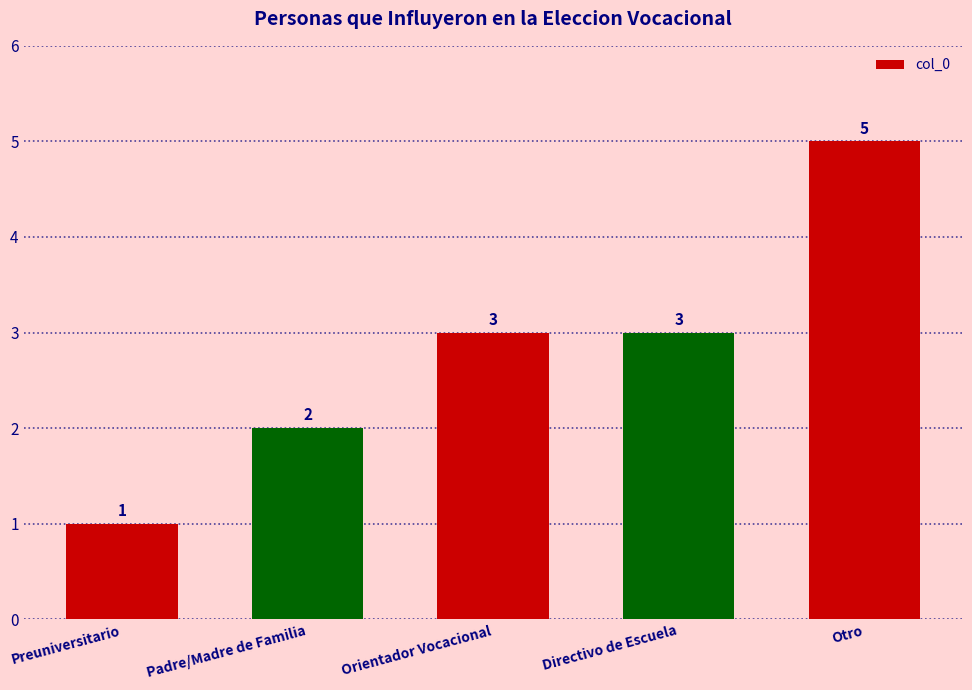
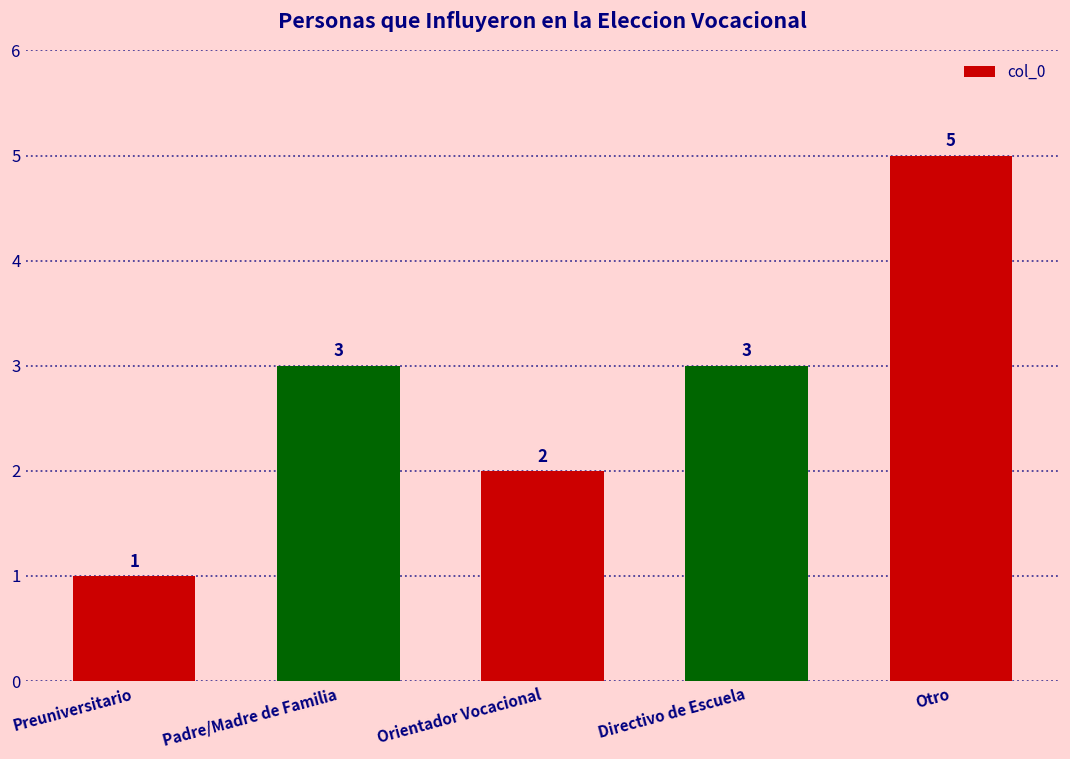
Padre/Madre de Familia: 2 -> 3
Orientador Vocacional: 3 -> 2
